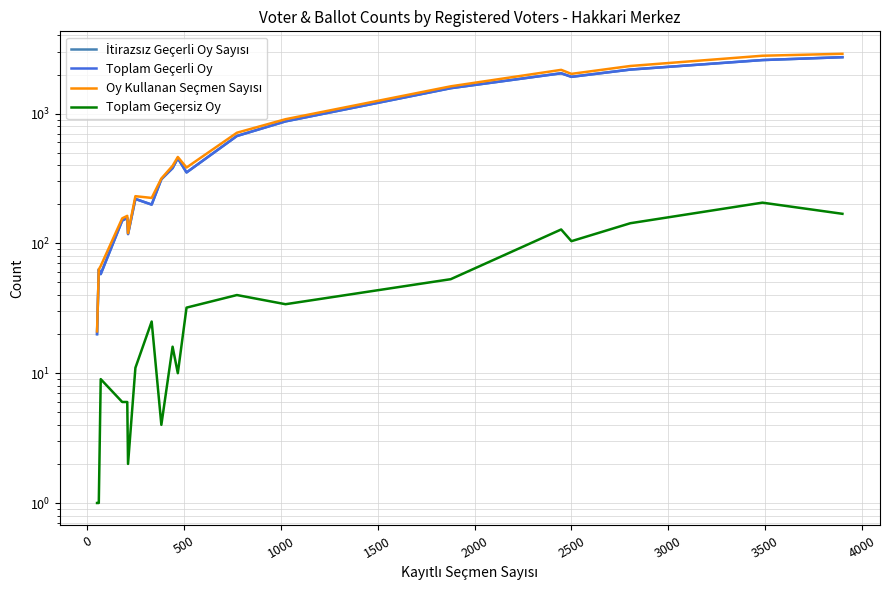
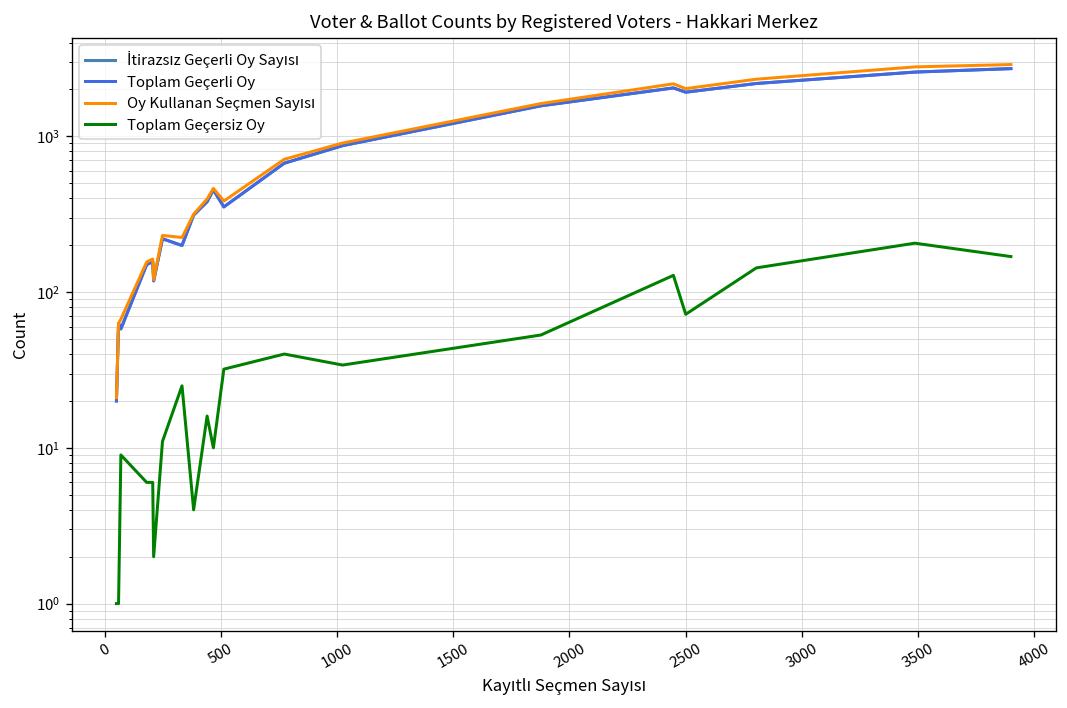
Toplam Geçersiz Oy, 2500: 100 -> 70
